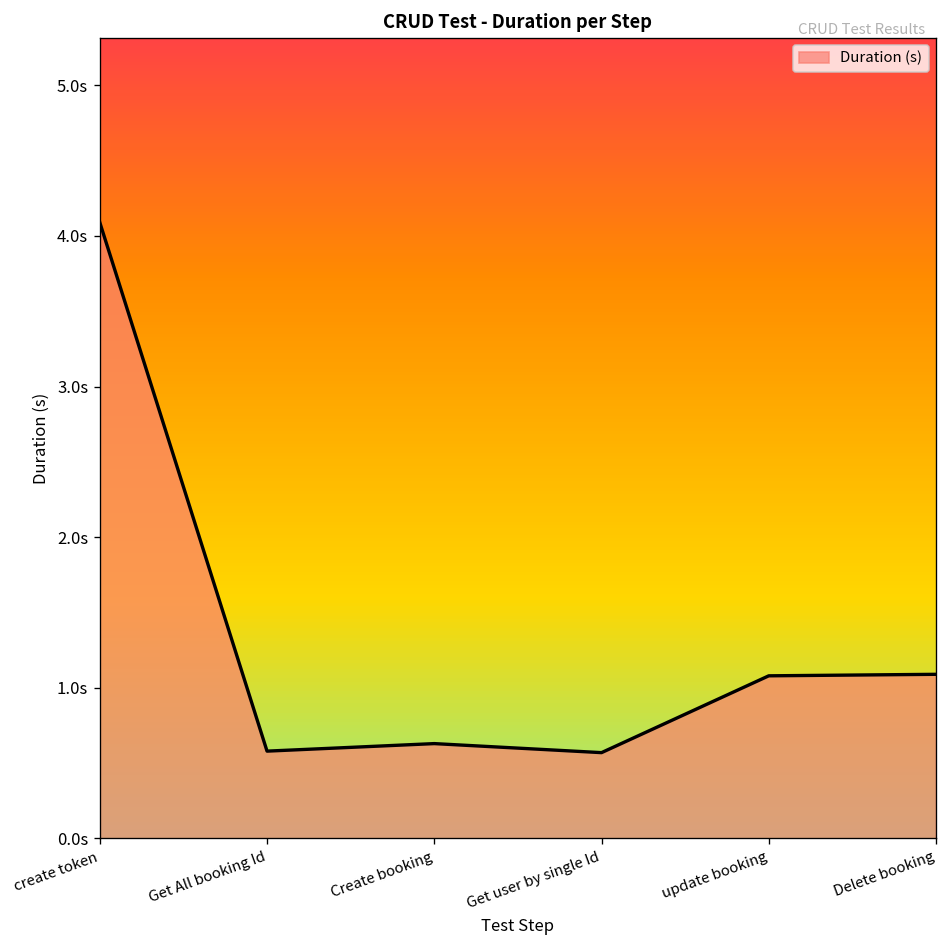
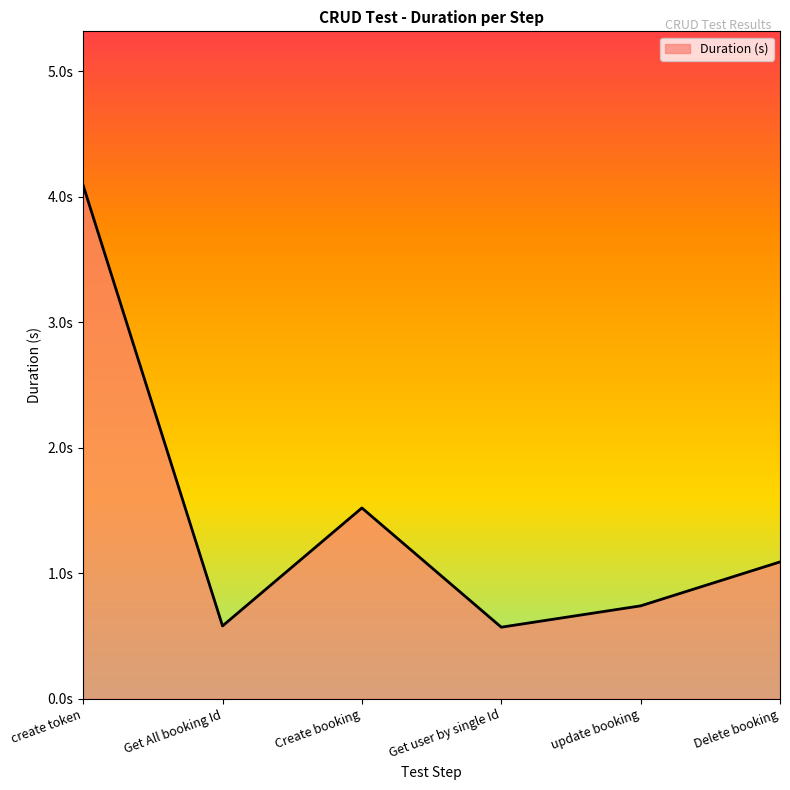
Create booking: 0.63s -> 1.52s
update booking: 1.08s -> 0.74s
